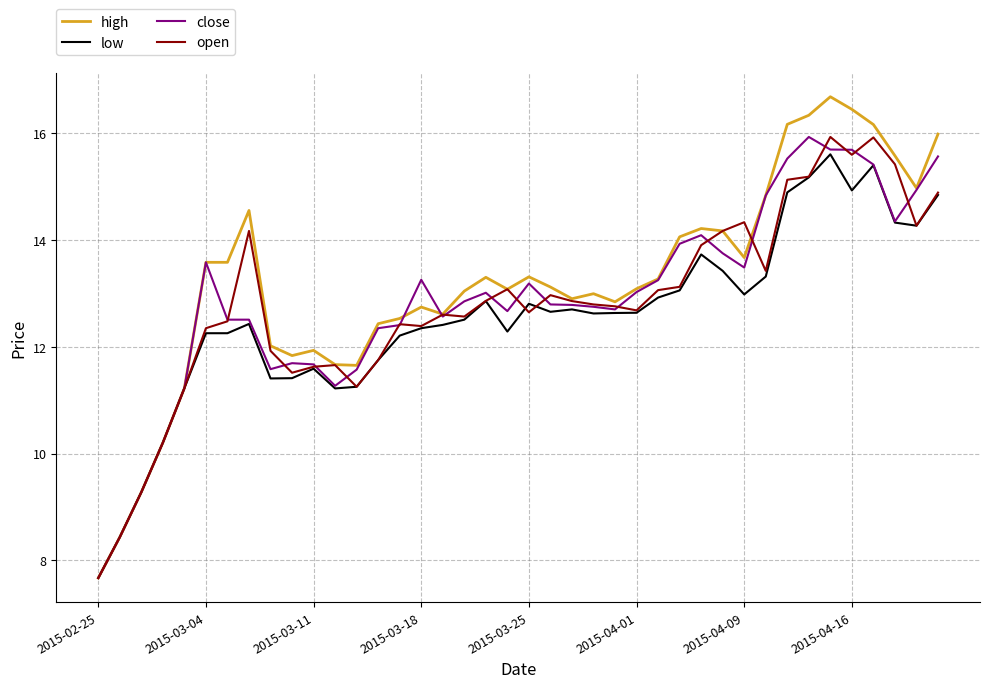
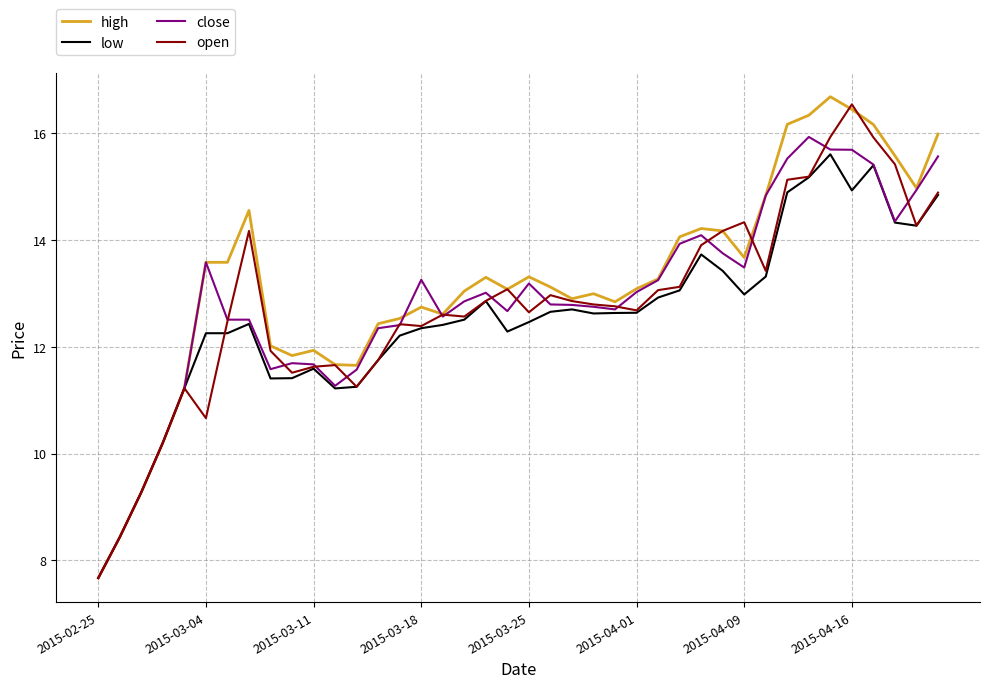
open, 2015-03-04: 12.3 -> 10.7
low, 2015-03-25: 12.8 -> 12.5
open, 2015-04-16: 15.6 -> 16.5
